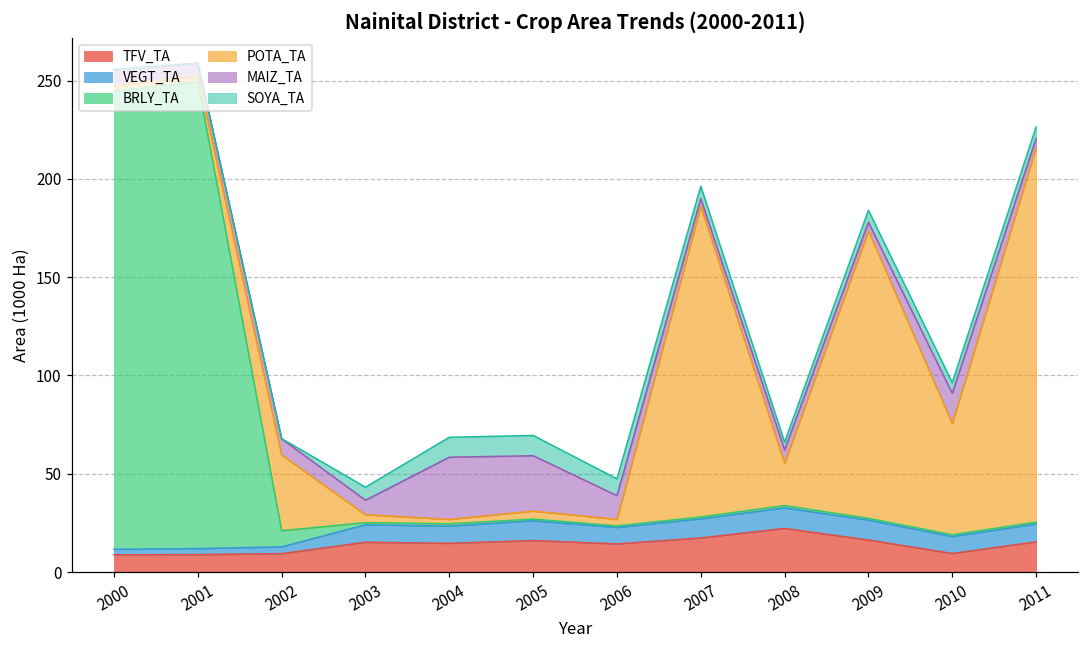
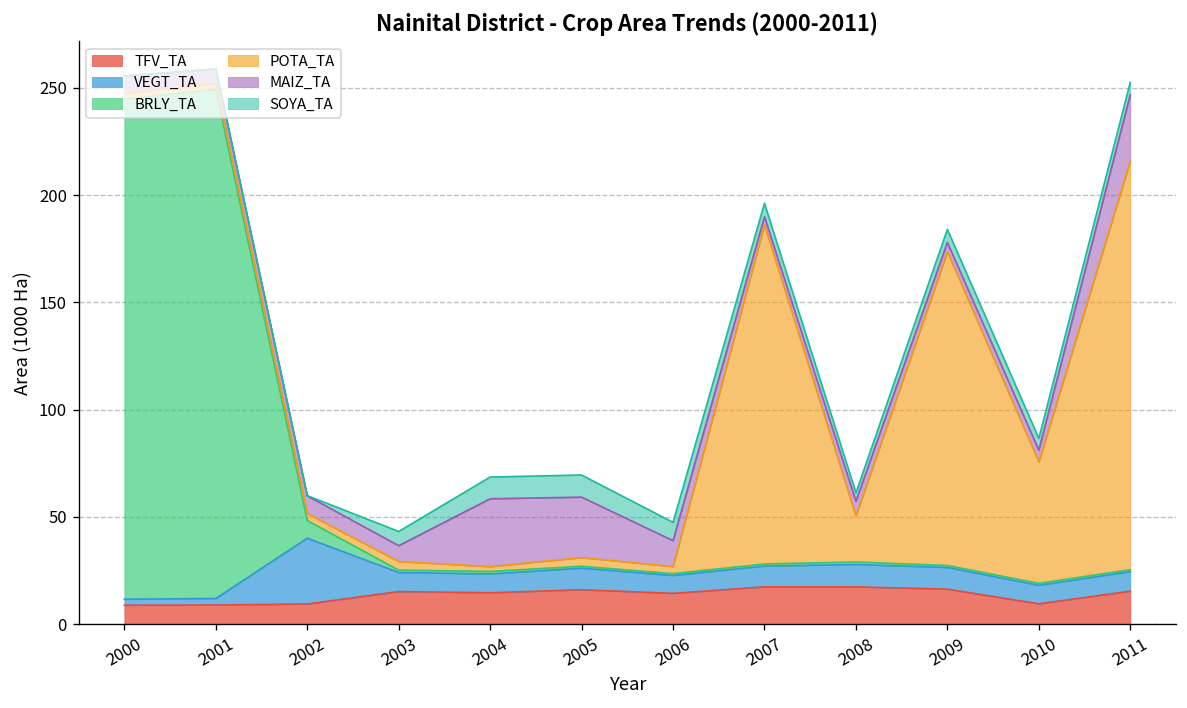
VEGT_TA, 2002: 3 -> 31
POTA_TA, 2002: 38 -> 3
TFV_TA, 2008: 22 -> 17
MAIZ_TA, 2010: 15 -> 6
MAIZ_TA, 2011: 5 -> 31
